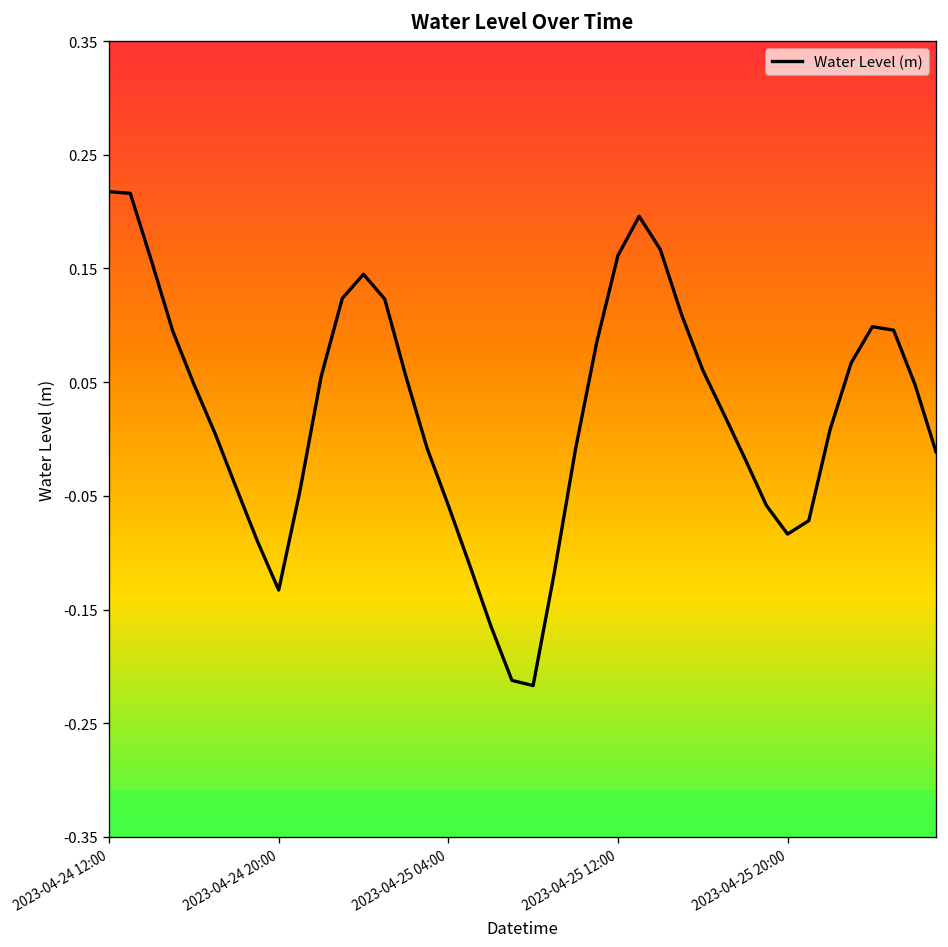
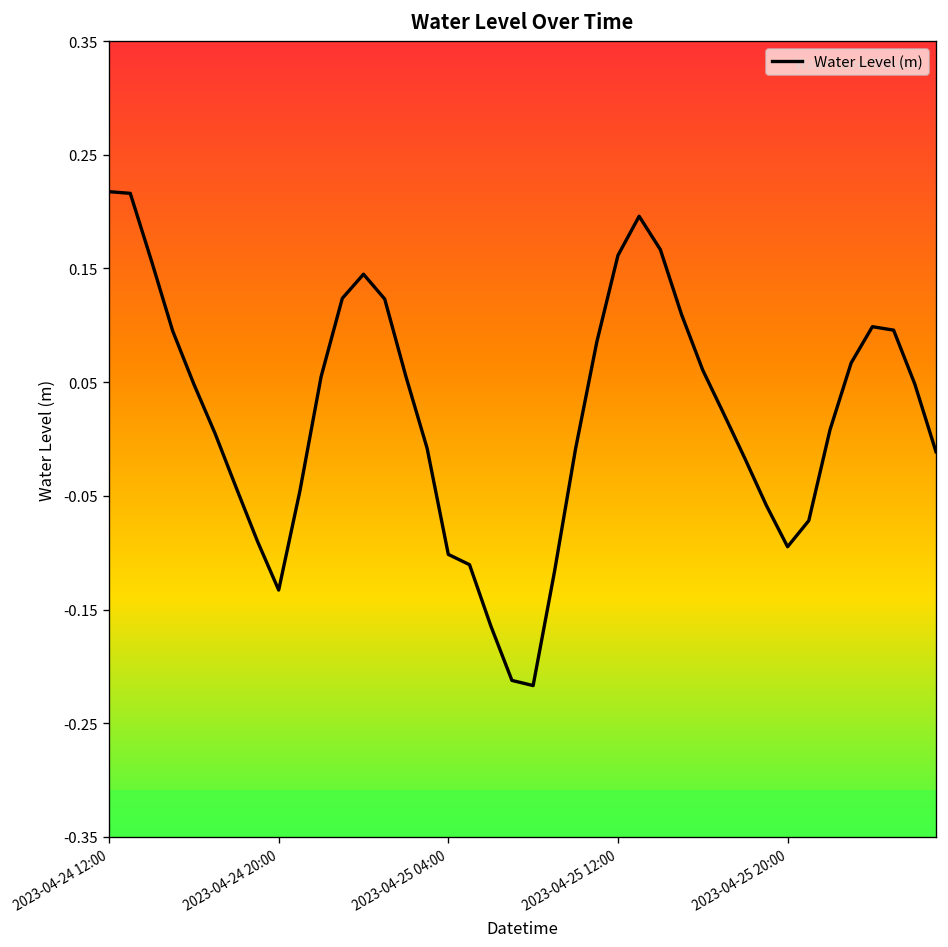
2023-04-25 04:00: -0.06 -> -0.10
2023-04-25 20:00: -0.08 -> -0.09
